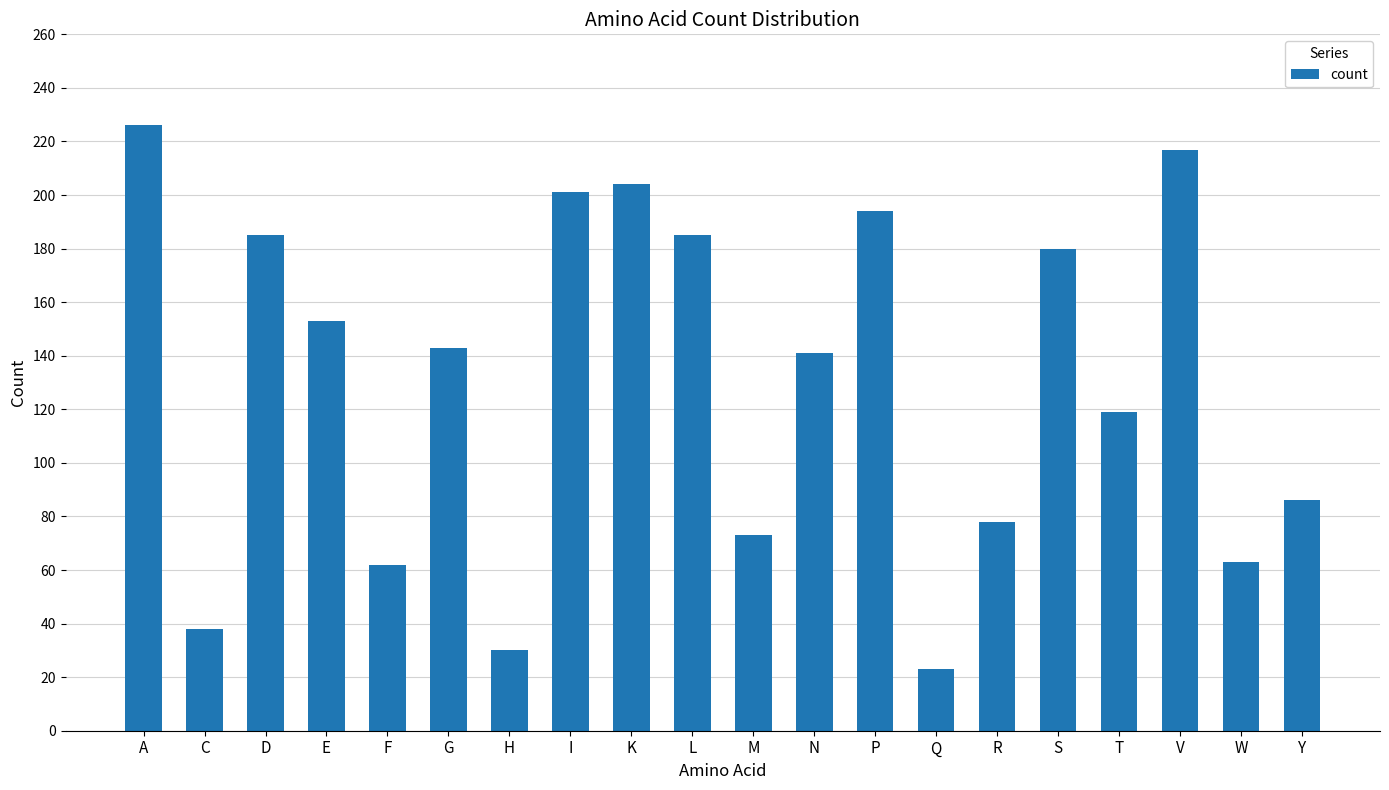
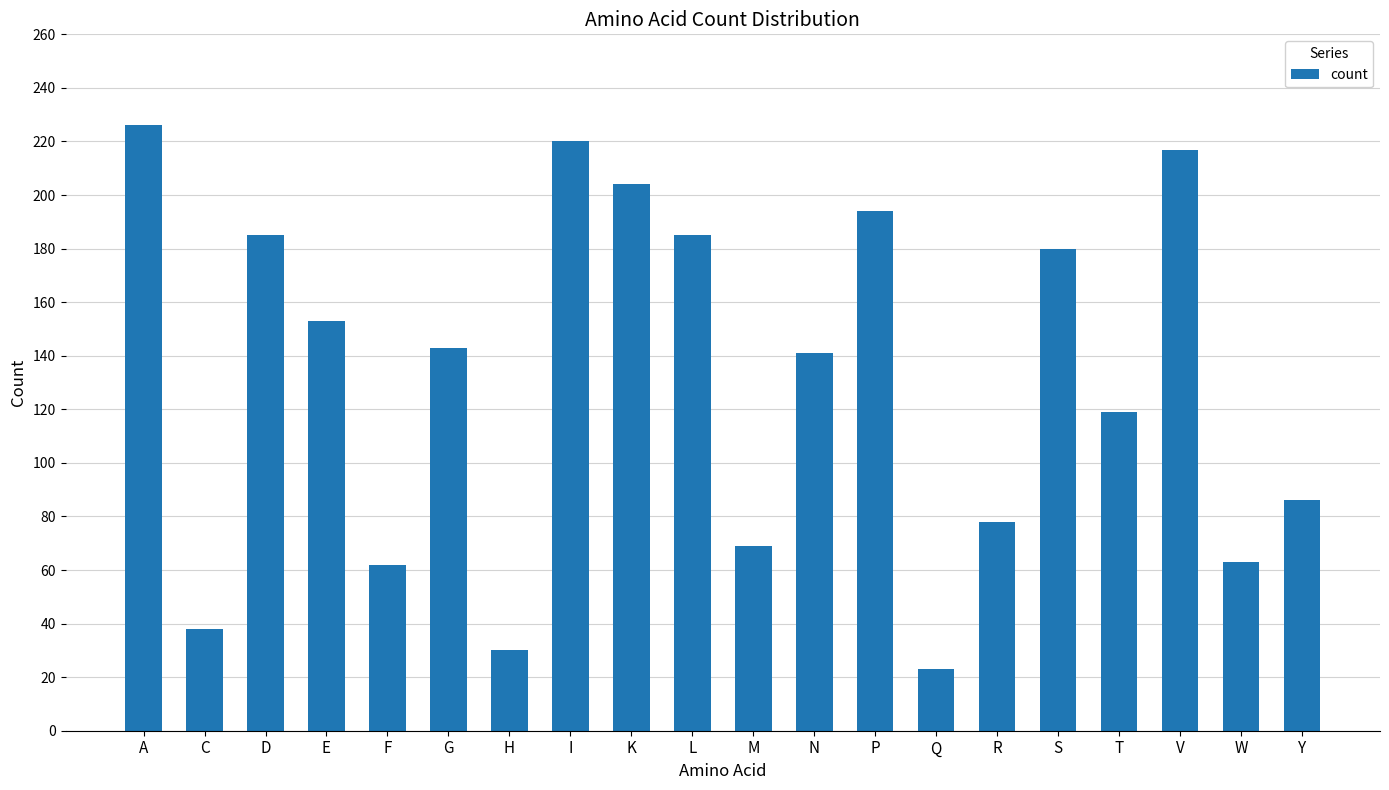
I: 201 -> 220
M: 73 -> 69
